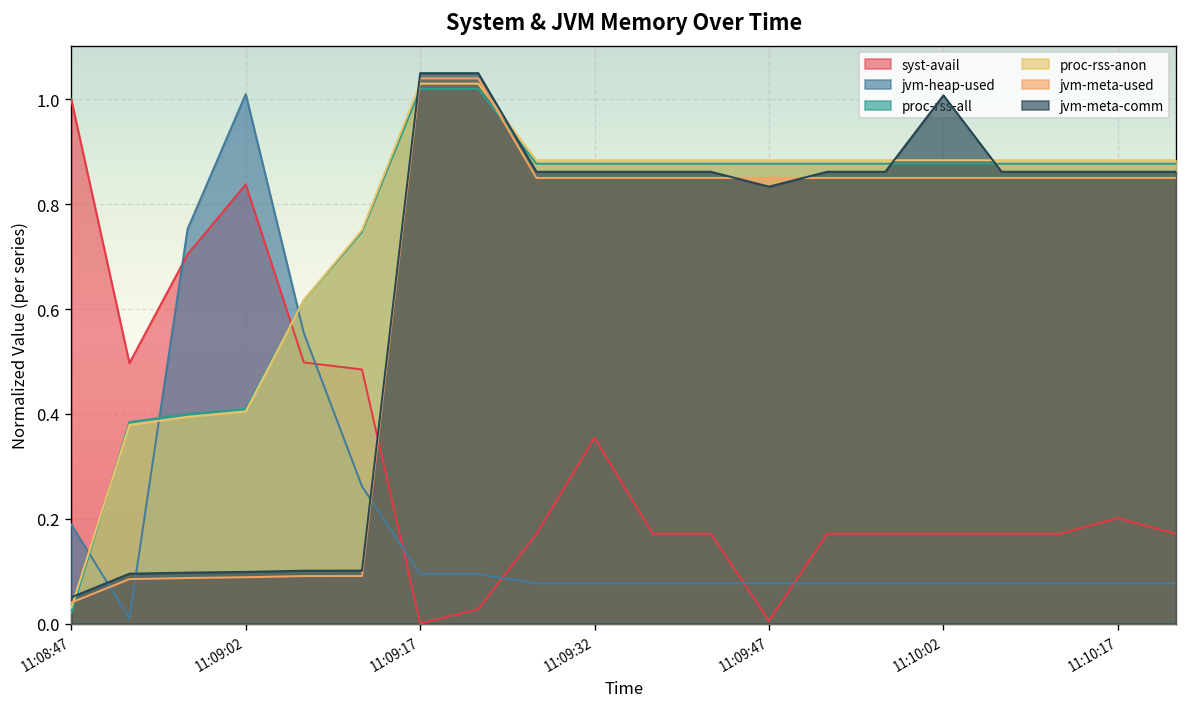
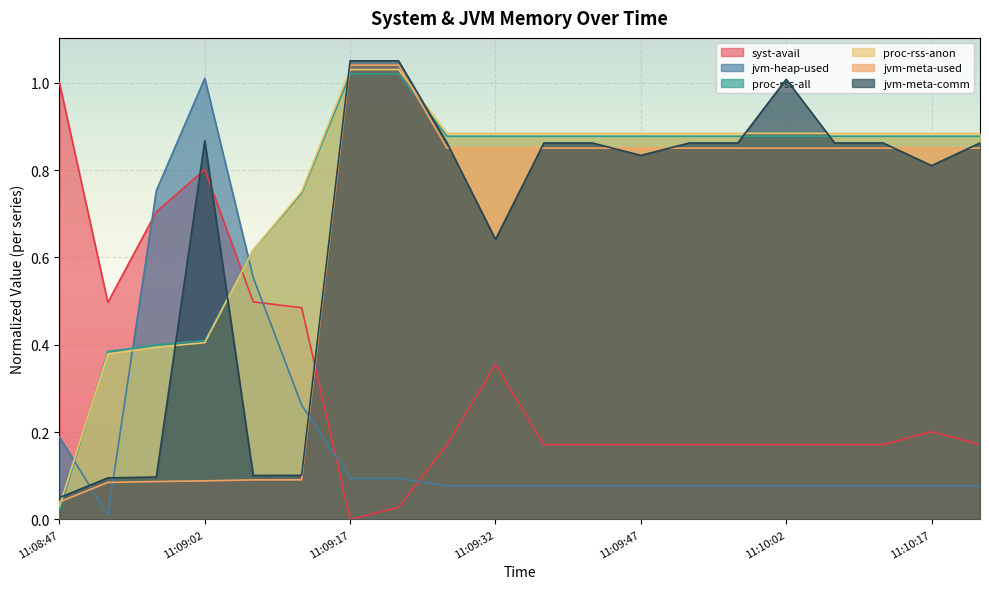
syst-avail, 11:09:02: 0.84 -> 0.80
jvm-meta-comm, 11:09:02: 0.10 -> 0.87
jvm-meta-comm, 11:09:32: 0.86 -> 0.64
syst-avail, 11:09:47: 0.01 -> 0.17
jvm-meta-comm, 11:10:17: 0.86 -> 0.81
